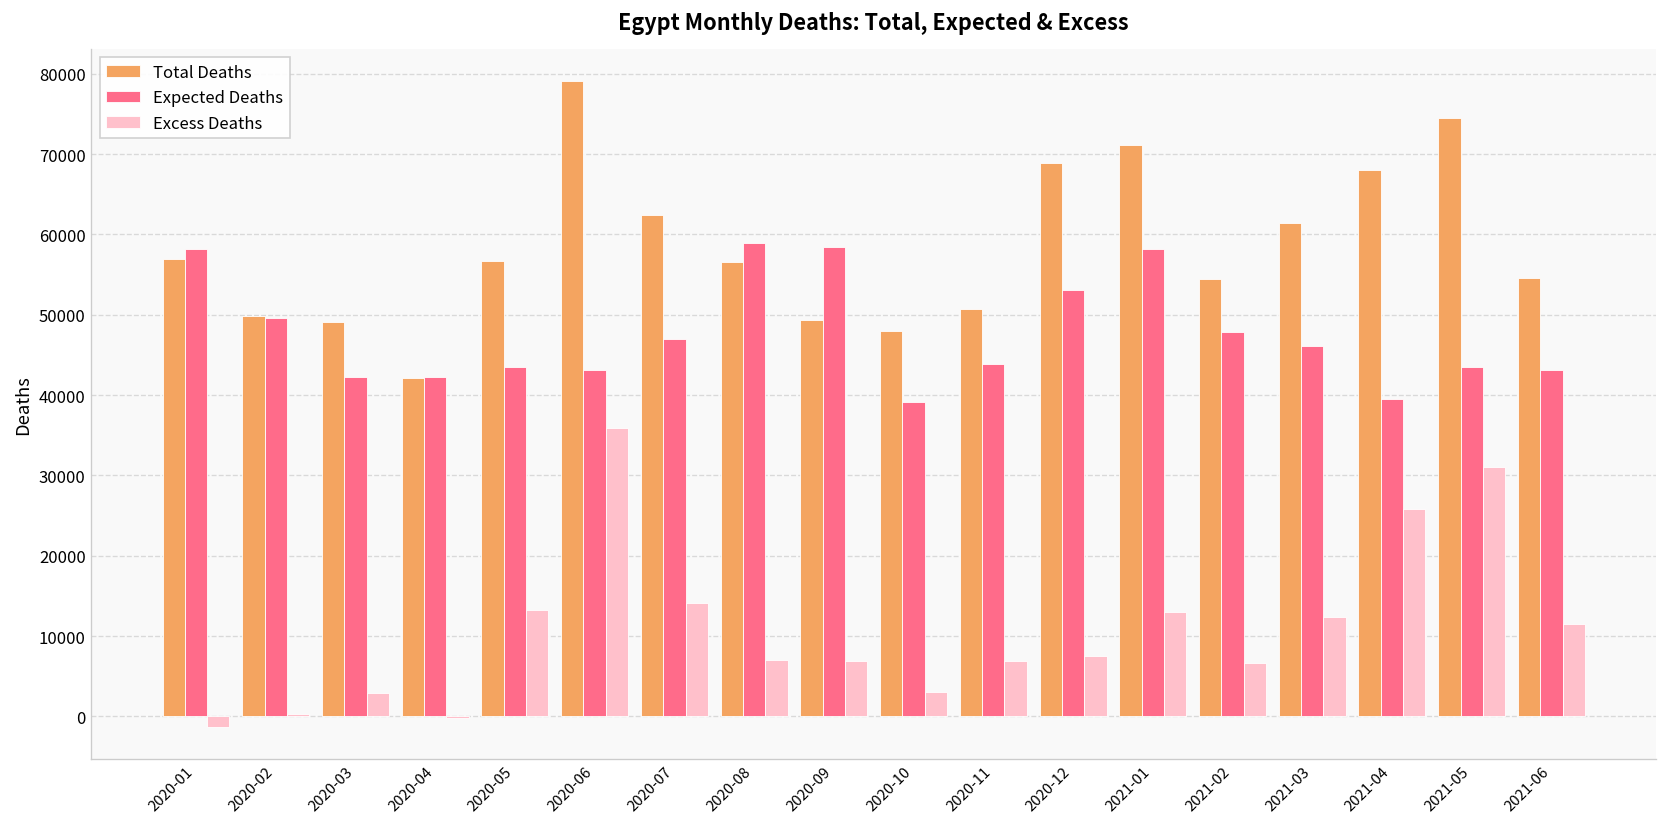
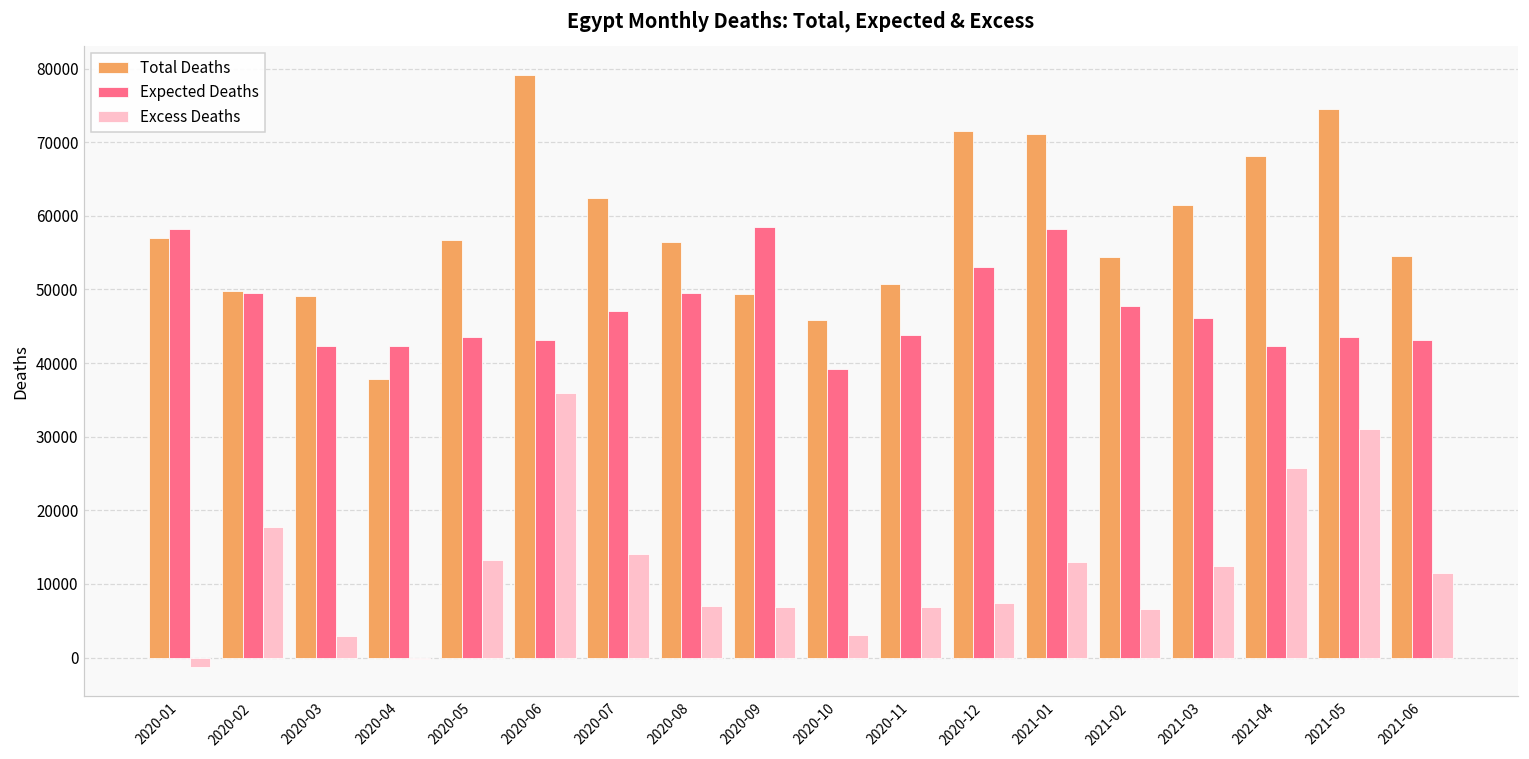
Excess Deaths, 2020-02: 0 -> 18000
Total Deaths, 2020-04: 42000 -> 38000
Expected Deaths, 2020-08: 59000 -> 50000
Total Deaths, 2020-10: 48000 -> 46000
Total Deaths, 2020-12: 69000 -> 72000
Expected Deaths, 2021-04: 40000 -> 42000
